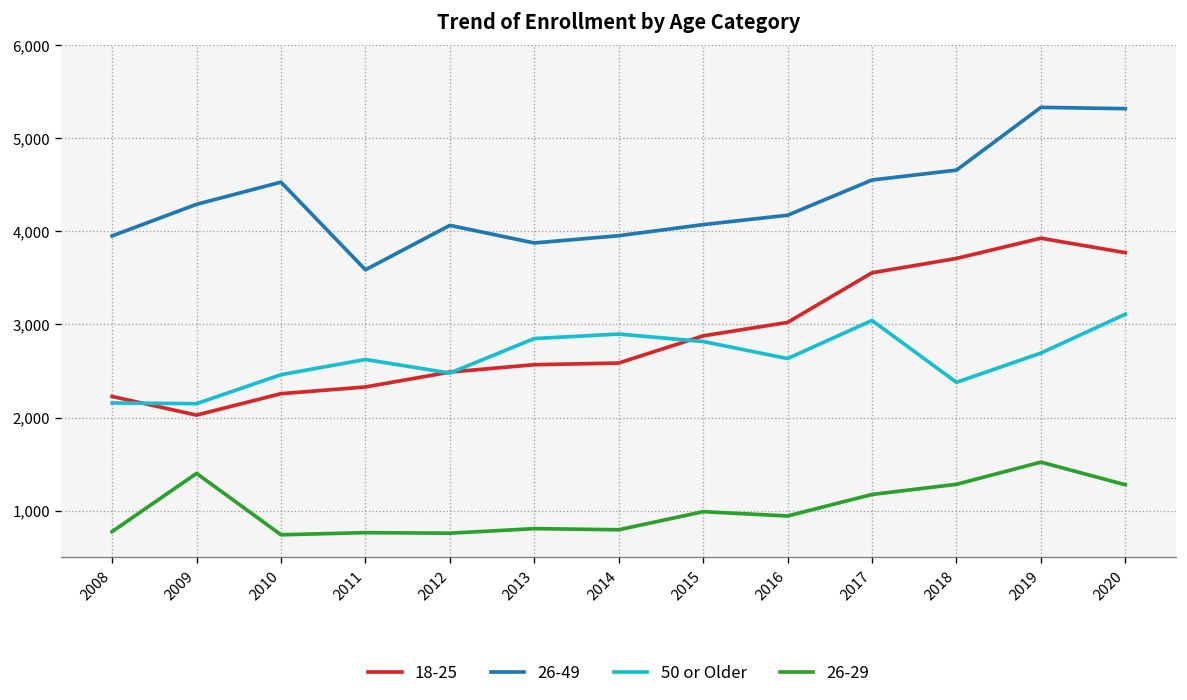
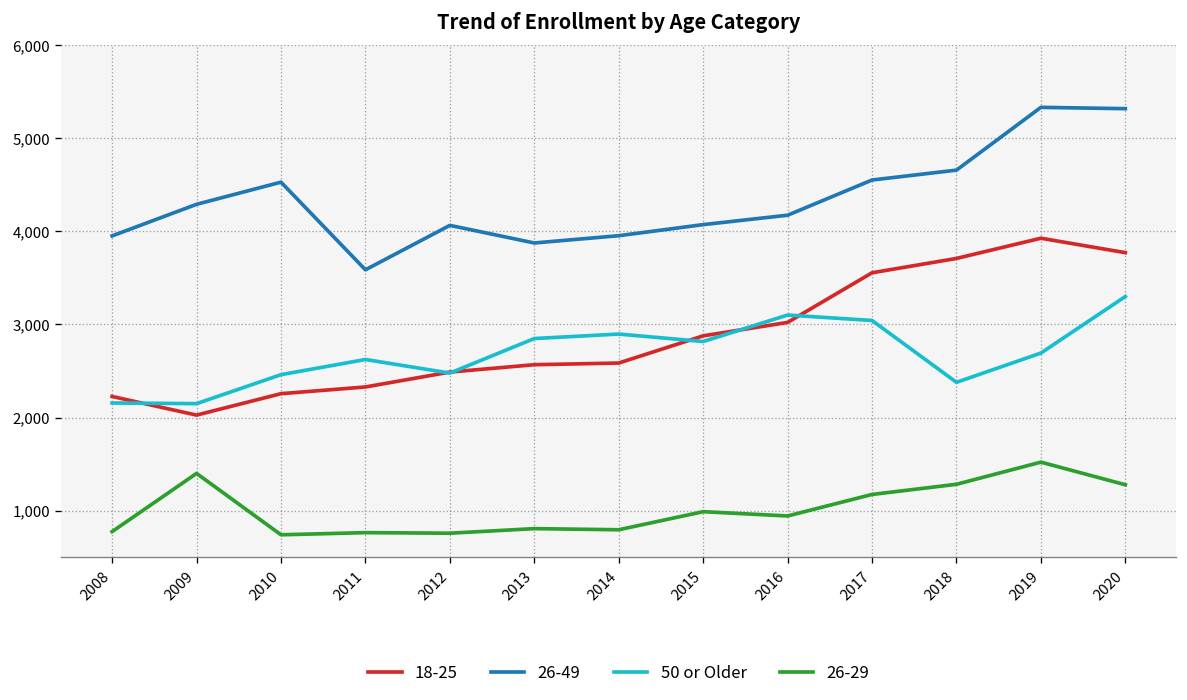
50 or Older, 2016: 2,600 -> 3,100
50 or Older, 2020: 3,100 -> 3,300
